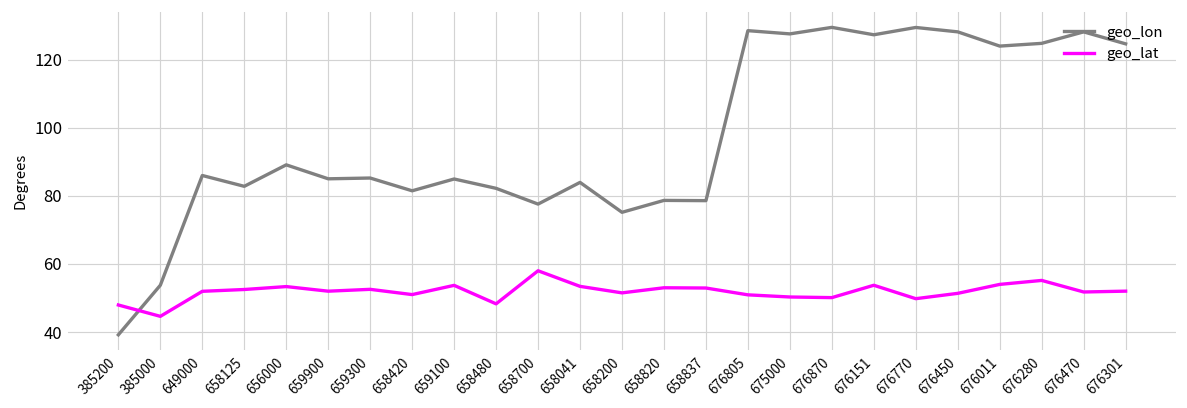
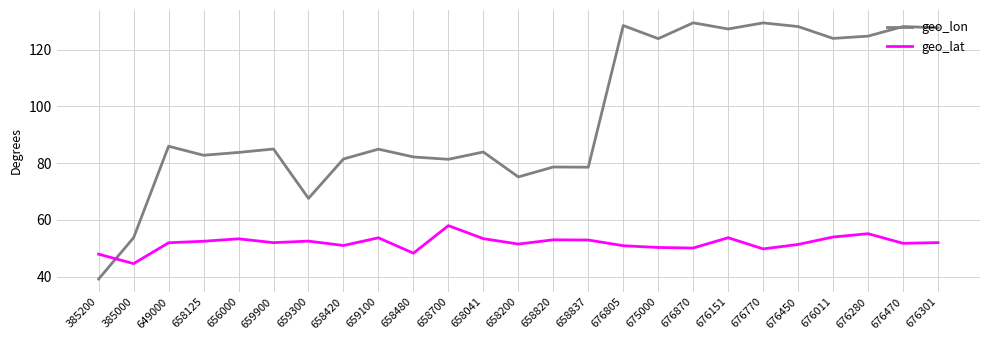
geo_lon, 656000: 89 -> 84
geo_lon, 659300: 85 -> 68
geo_lon, 658700: 78 -> 81
geo_lon, 675000: 128 -> 124
geo_lon, 676301: 125 -> 128
